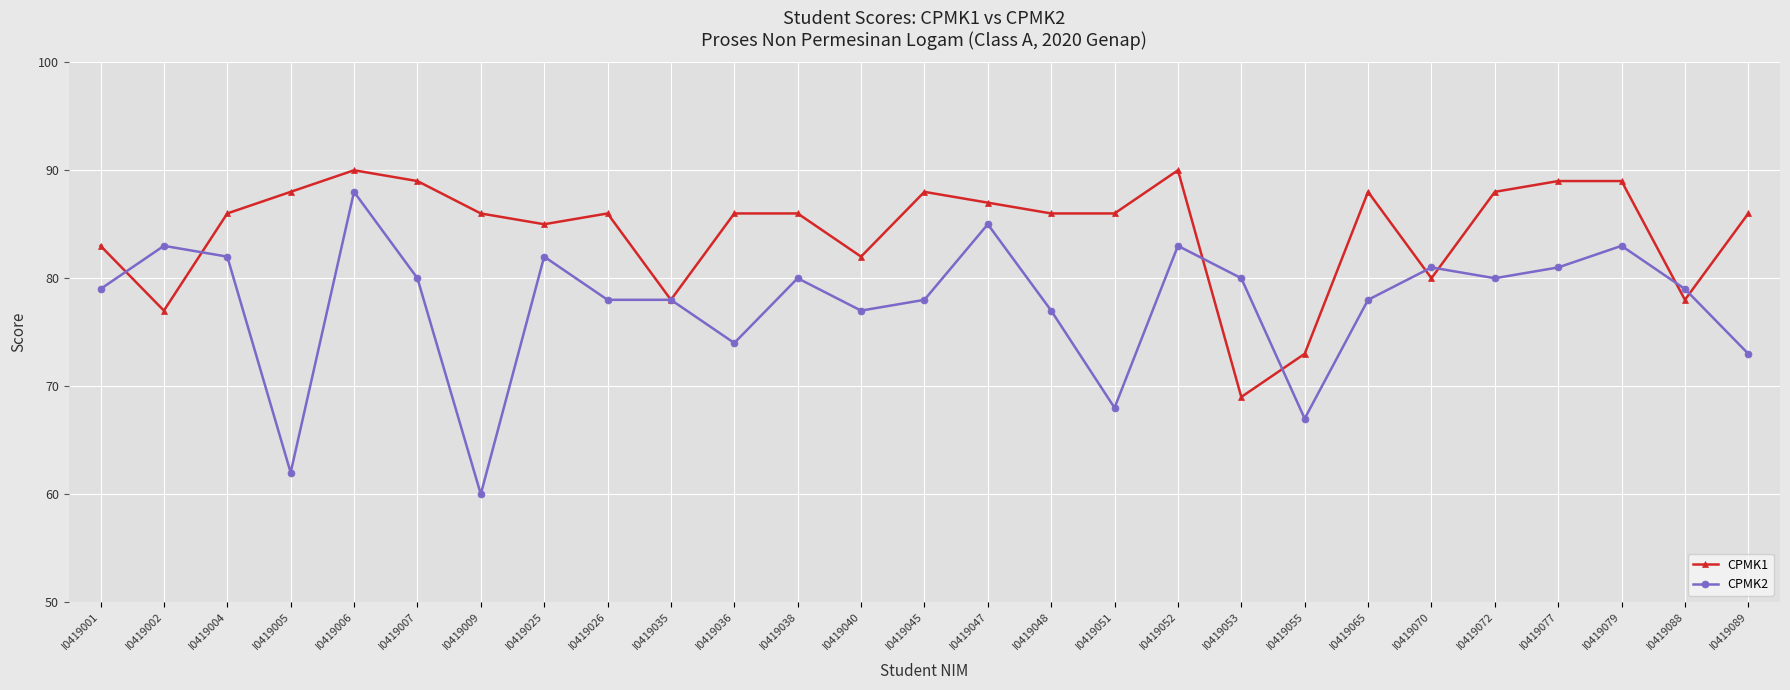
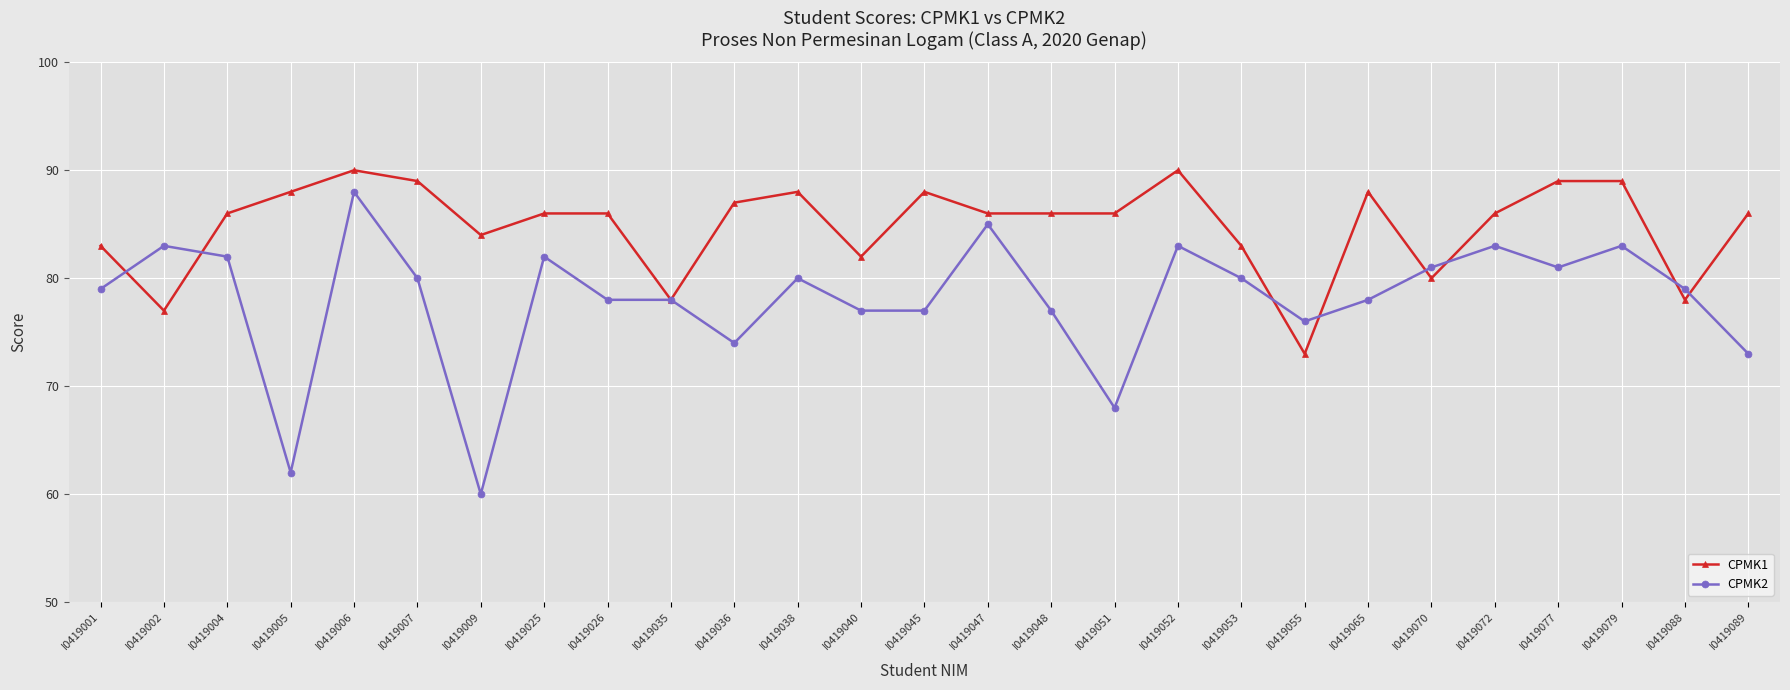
CPMK1, I0419009: 86 -> 84
CPMK1, I0419025: 85 -> 86
CPMK1, I0419036: 86 -> 87
CPMK1, I0419038: 86 -> 88
CPMK2, I0419045: 78 -> 77
CPMK1, I0419047: 87 -> 86
CPMK1, I0419053: 69 -> 83
CPMK2, I0419055: 67 -> 76
CPMK1, I0419072: 88 -> 86
CPMK2, I0419072: 80 -> 83
